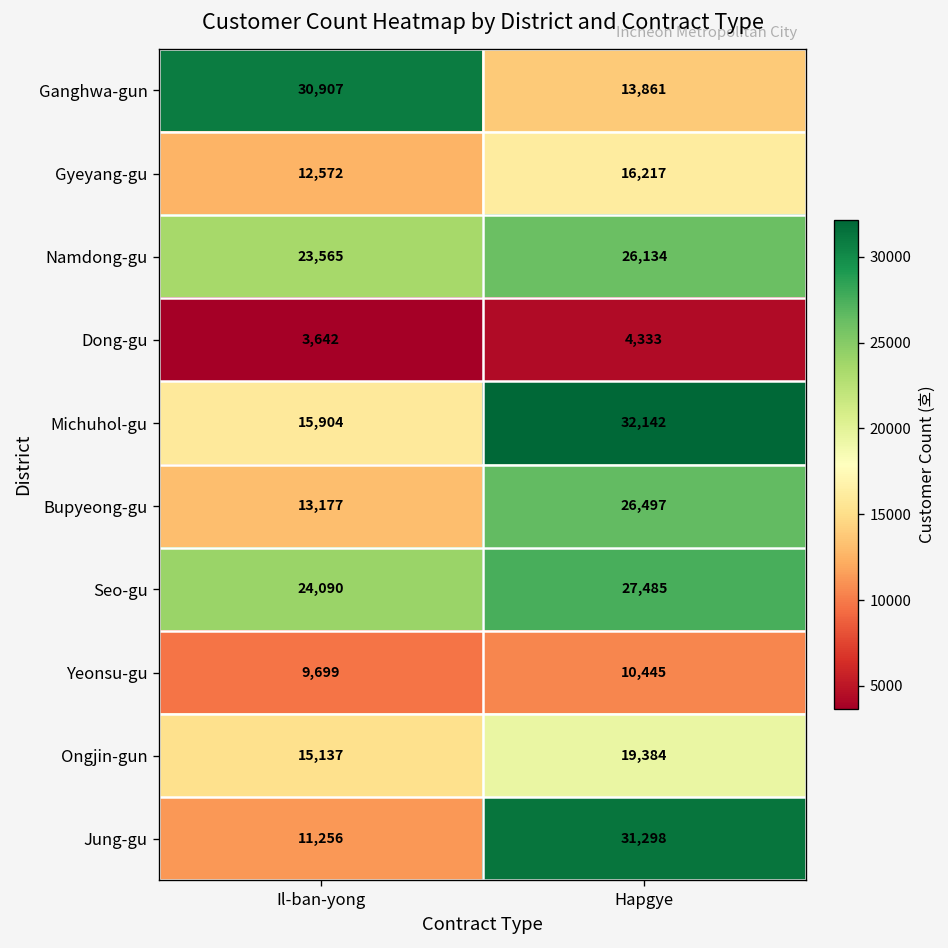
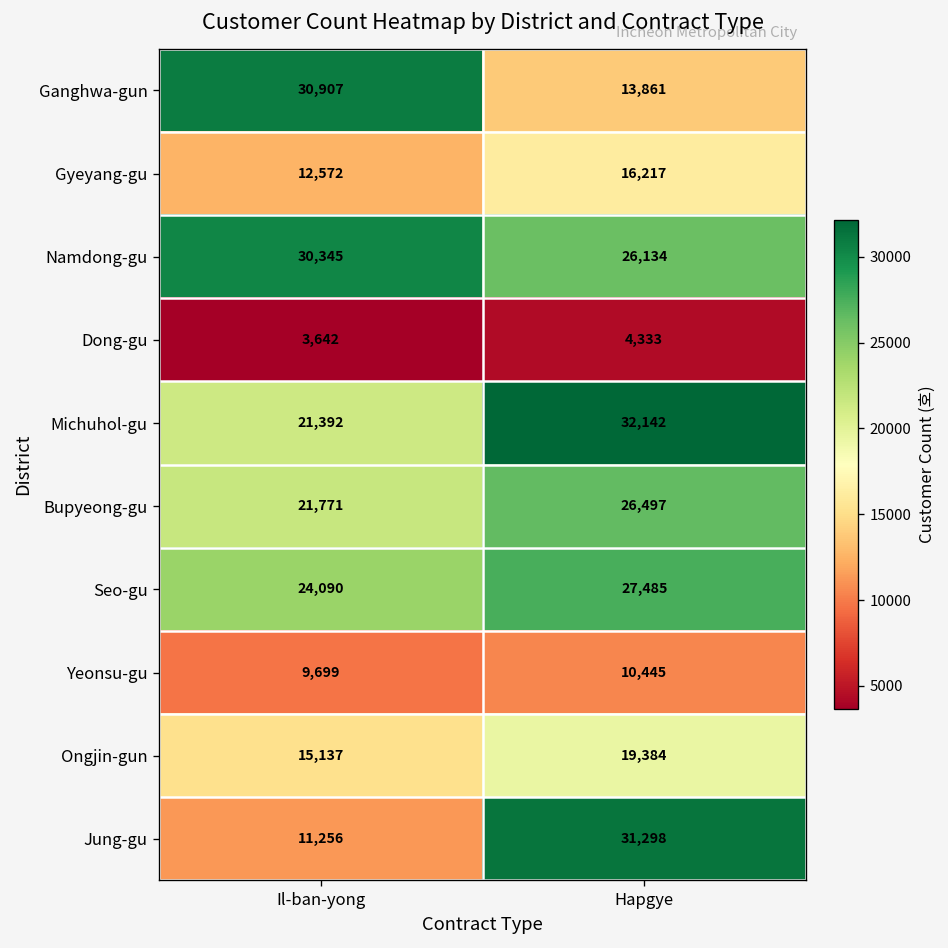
Namdong-gu, Il-ban-yong: 23,565 -> 30,345
Michuhol-gu, Il-ban-yong: 15,904 -> 21,392
Bupyeong-gu, Il-ban-yong: 13,177 -> 21,771
